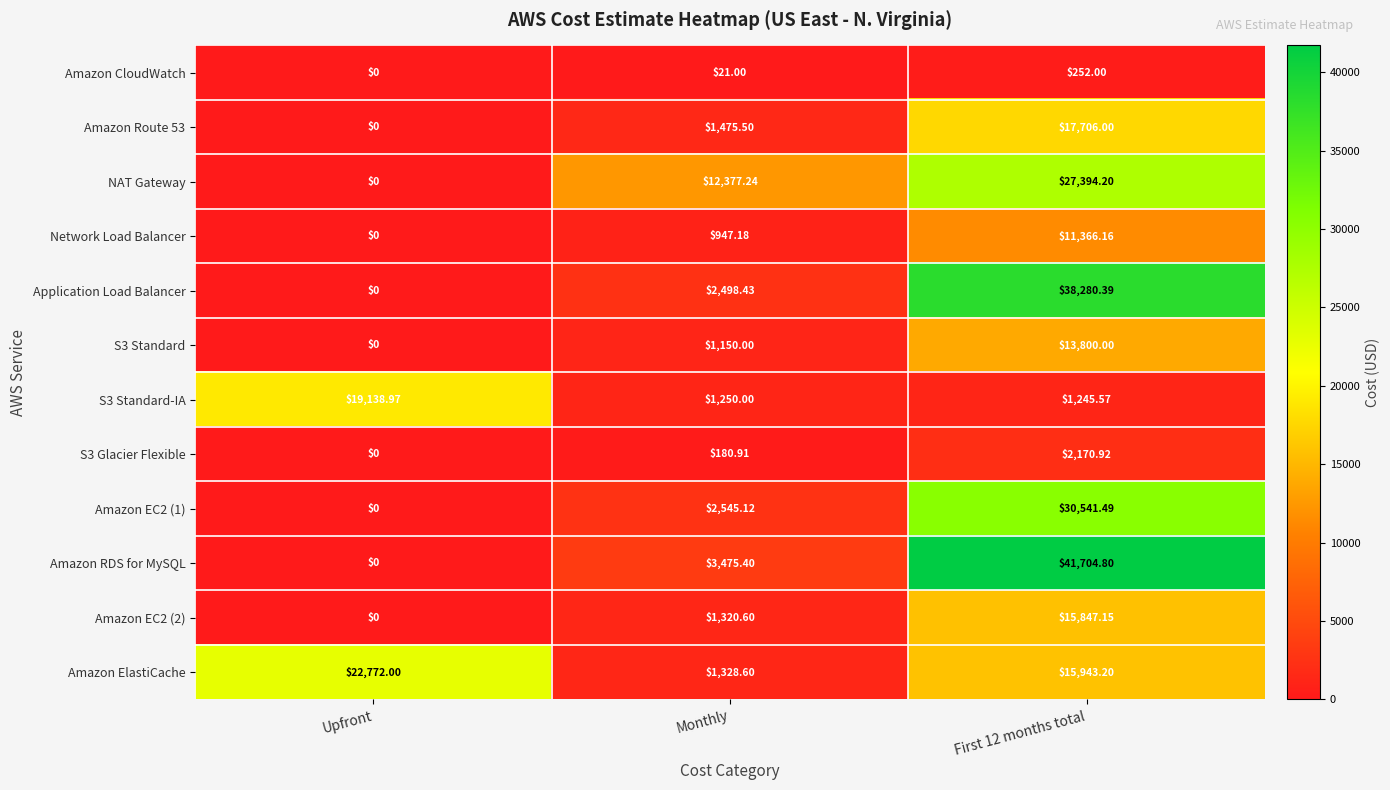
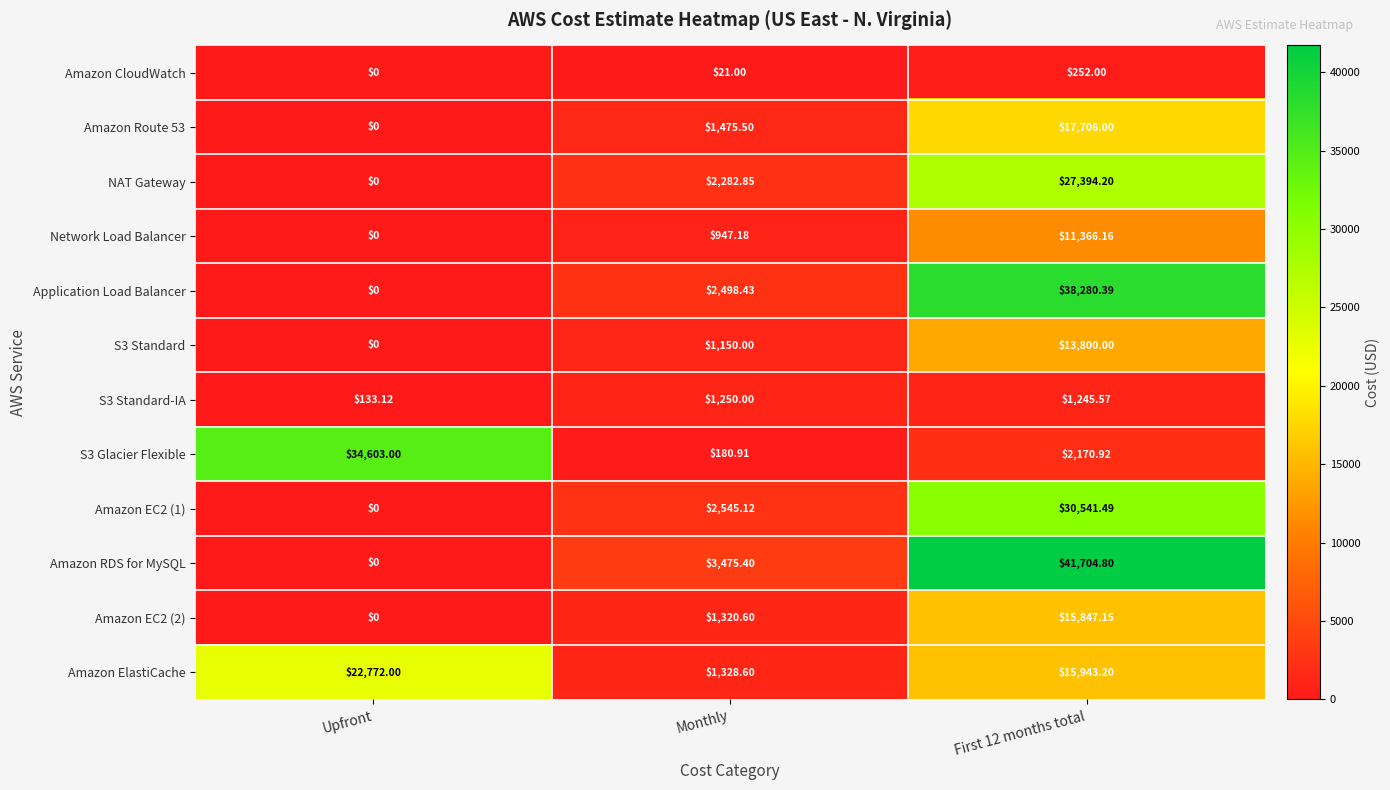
NAT Gateway, Monthly: $12,377.24 -> $2,282.85
S3 Standard-IA, Upfront: $19,138.97 -> $133.12
S3 Glacier Flexible, Upfront: $0 -> $34,603.00
